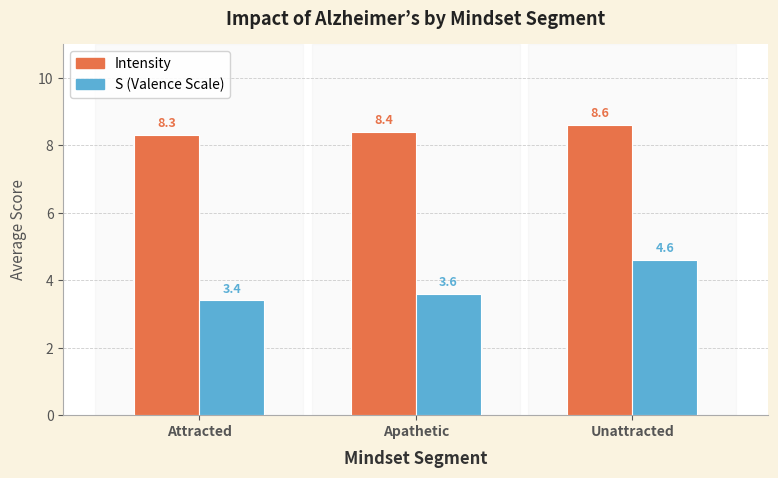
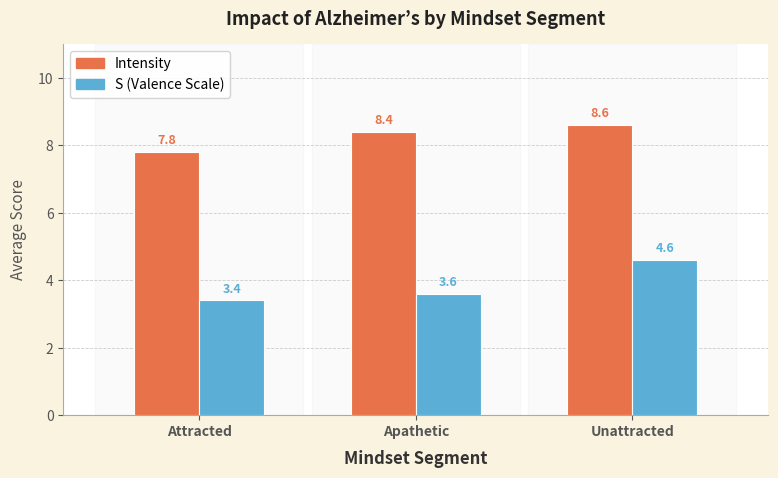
Intensity, Attracted: 8.3 -> 7.8
